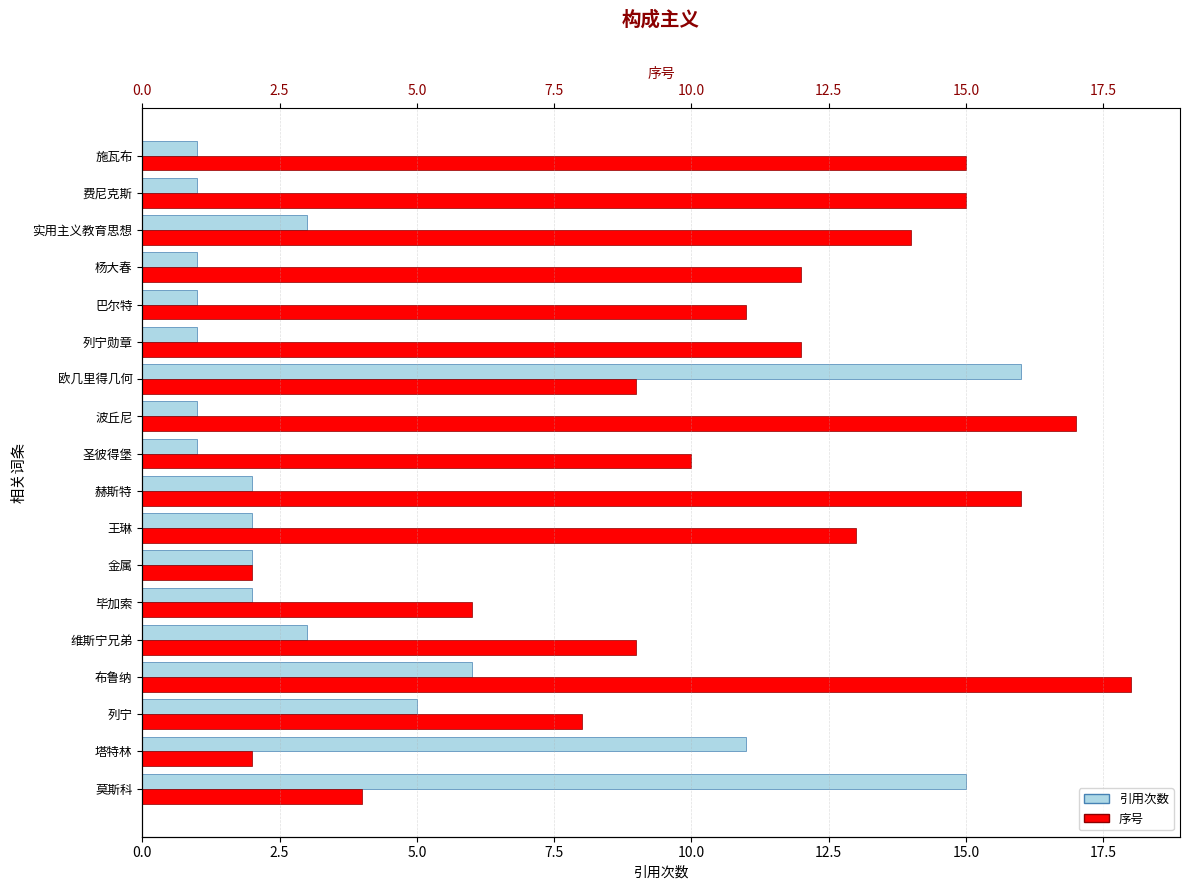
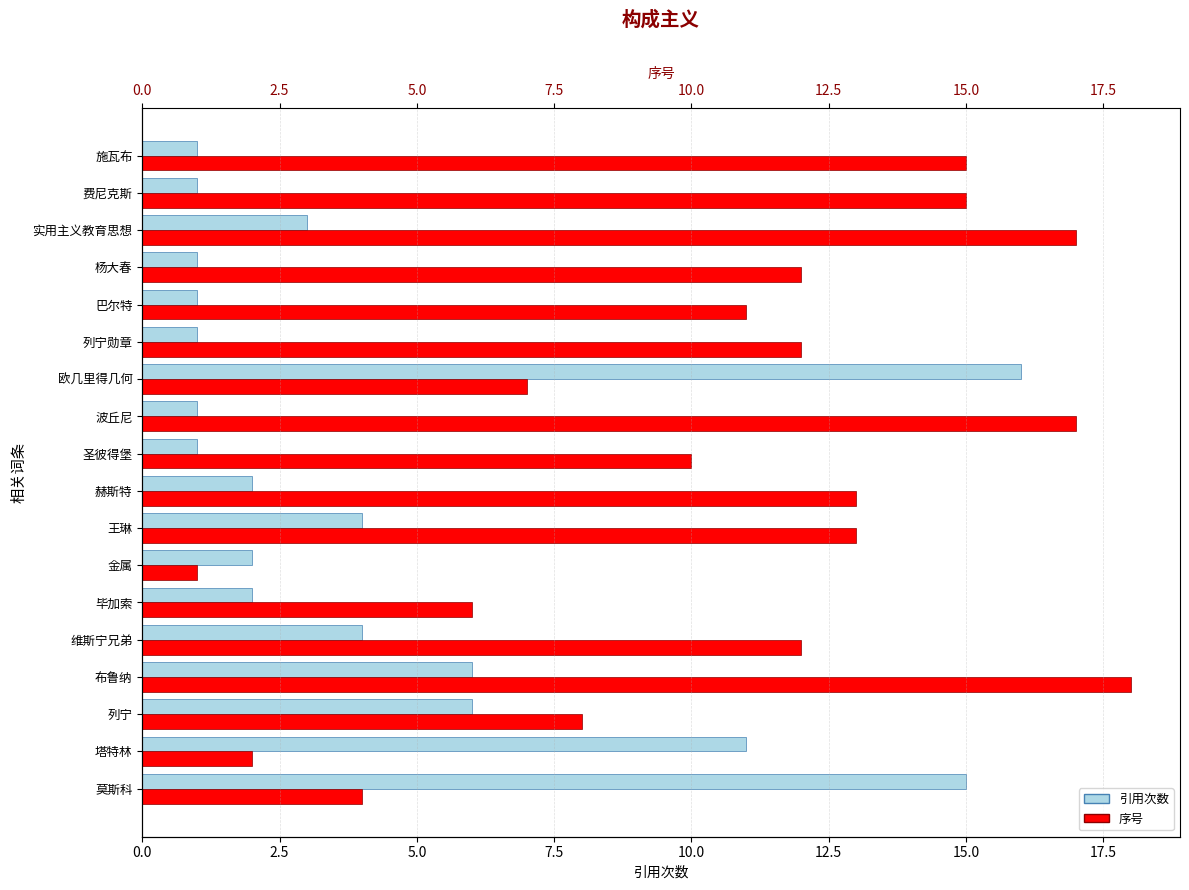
序号, 实用主义教育思想: 14 -> 17
序号, 欧几里得几何: 9 -> 7
序号, 赫斯特: 16 -> 13
引用次数, 王琳: 2 -> 4
序号, 金属: 2 -> 1
引用次数, 维斯宁兄弟: 3 -> 4
序号, 维斯宁兄弟: 9 -> 12
引用次数, 列宁: 5 -> 6
